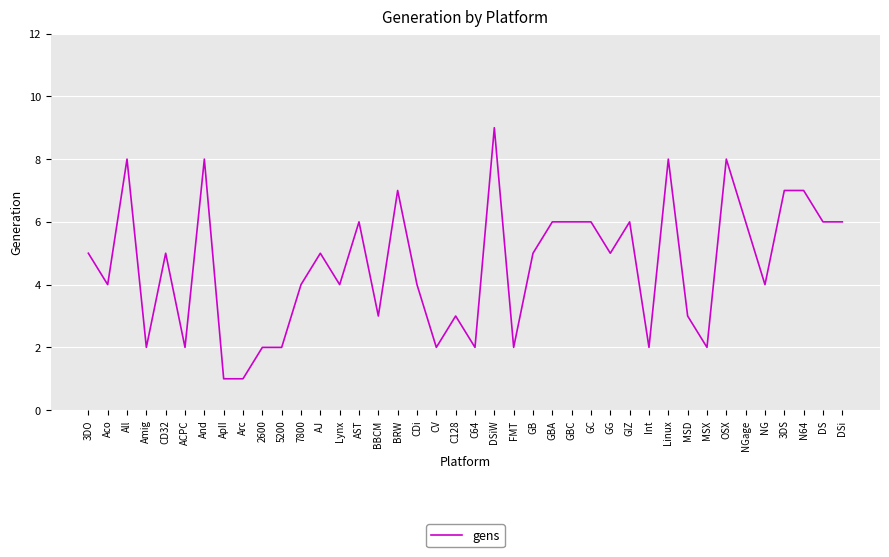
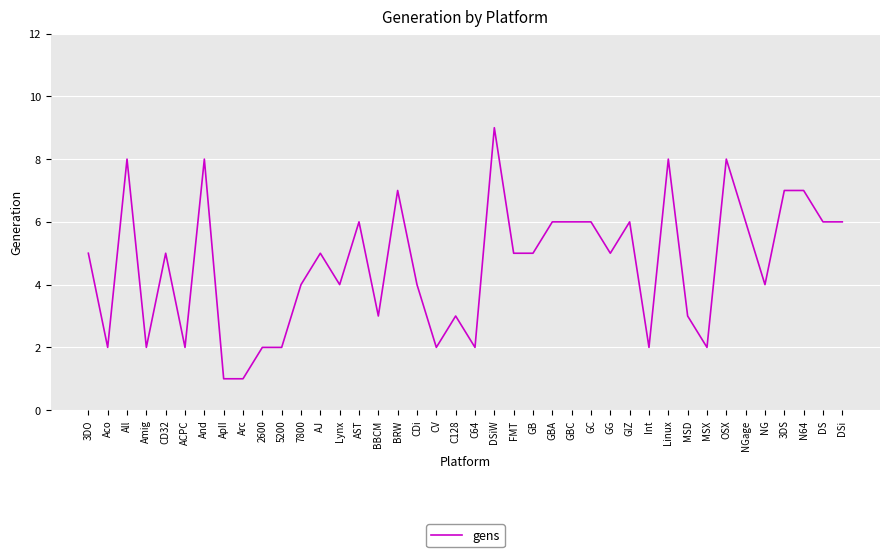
Aco: 4 -> 2
FMT: 2 -> 5
